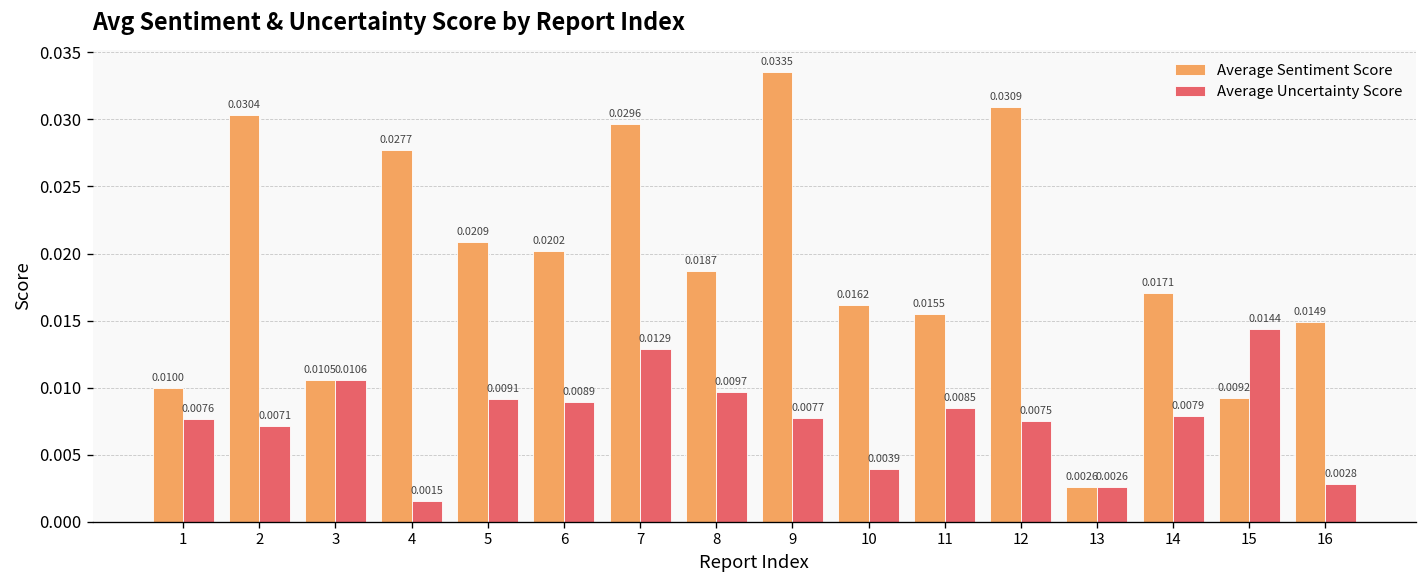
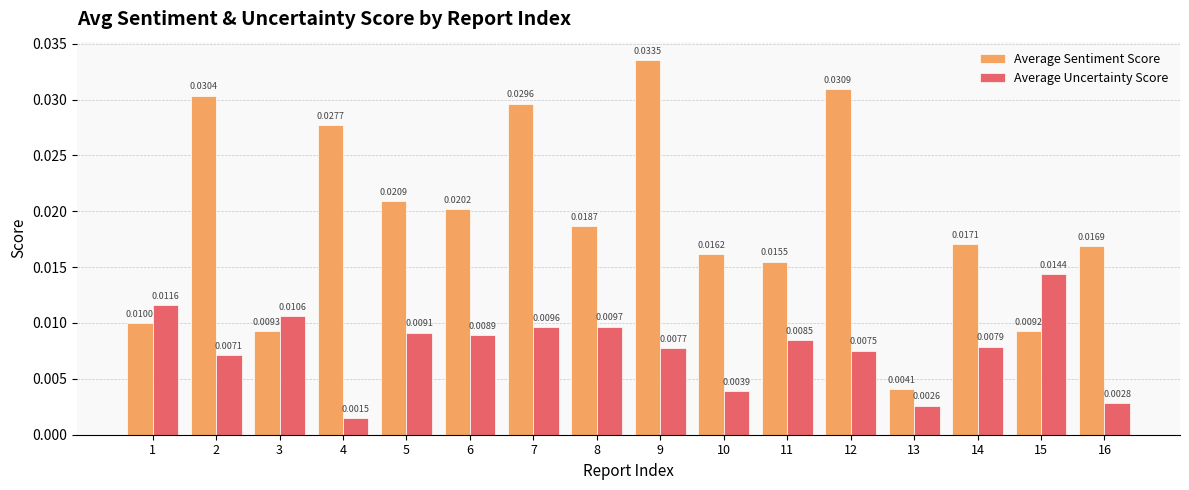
Average Uncertainty Score, 1: 0.0076 -> 0.0116
Average Sentiment Score, 3: 0.0105 -> 0.0093
Average Uncertainty Score, 7: 0.0129 -> 0.0096
Average Sentiment Score, 13: 0.0026 -> 0.0041
Average Sentiment Score, 16: 0.0149 -> 0.0169
